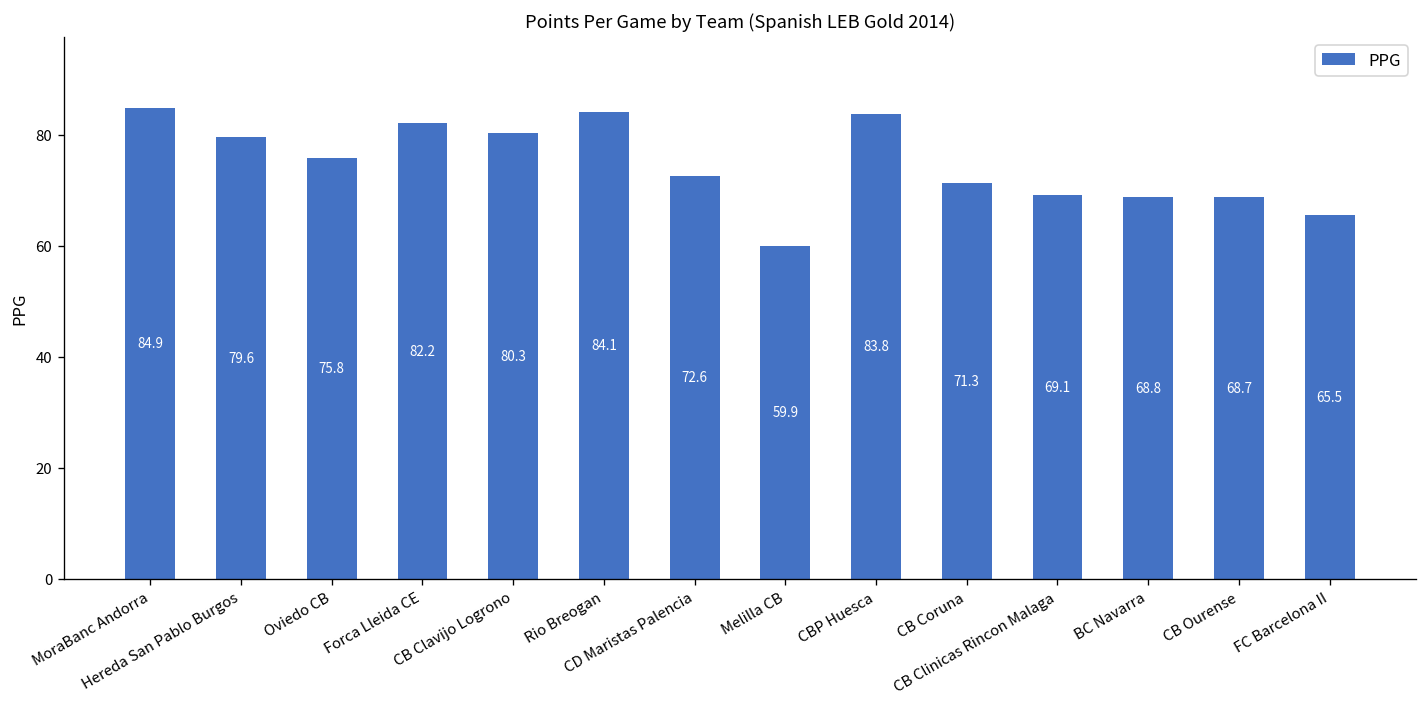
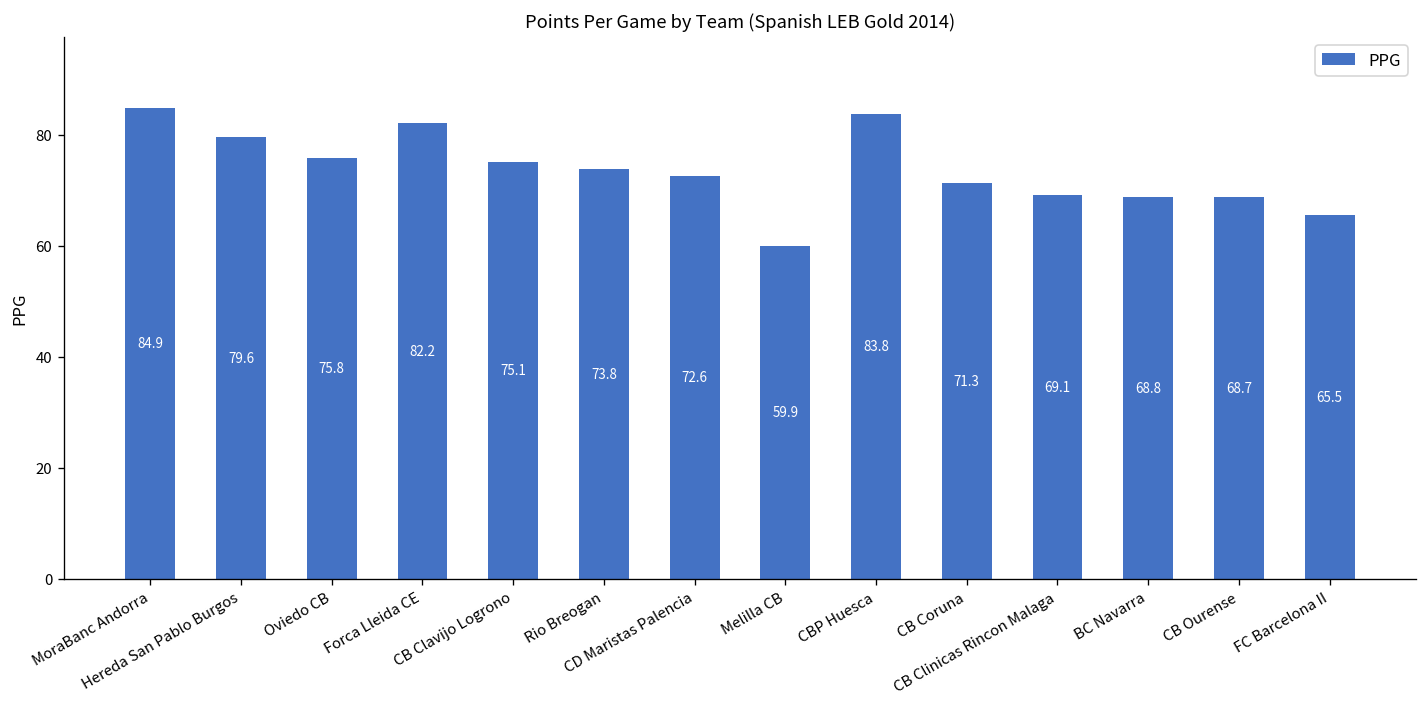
CB Clavijo Logrono: 80.3 -> 75.1
Rio Breogan: 84.1 -> 73.8
